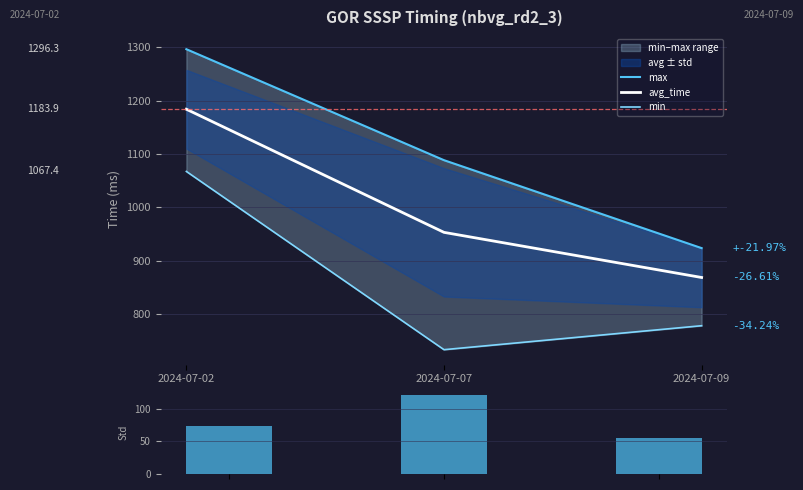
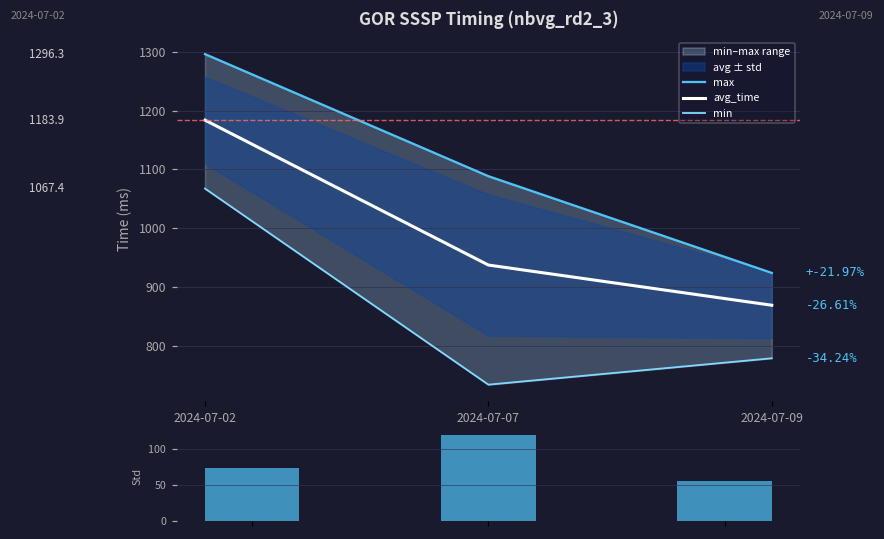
GOR SSSP Timing (nbvg_rd2_3), avg_time, 2024-07-07: 950 -> 940
